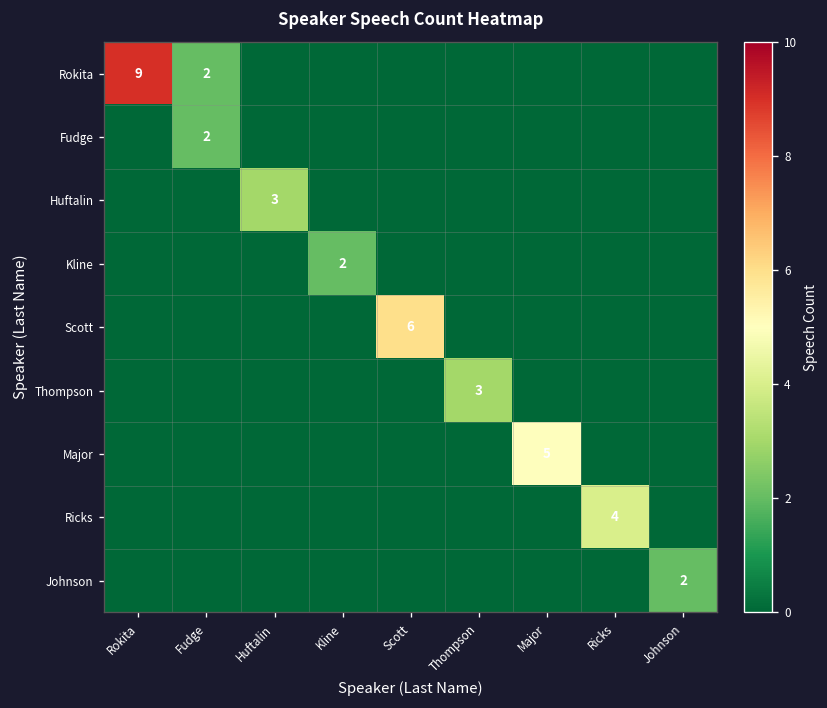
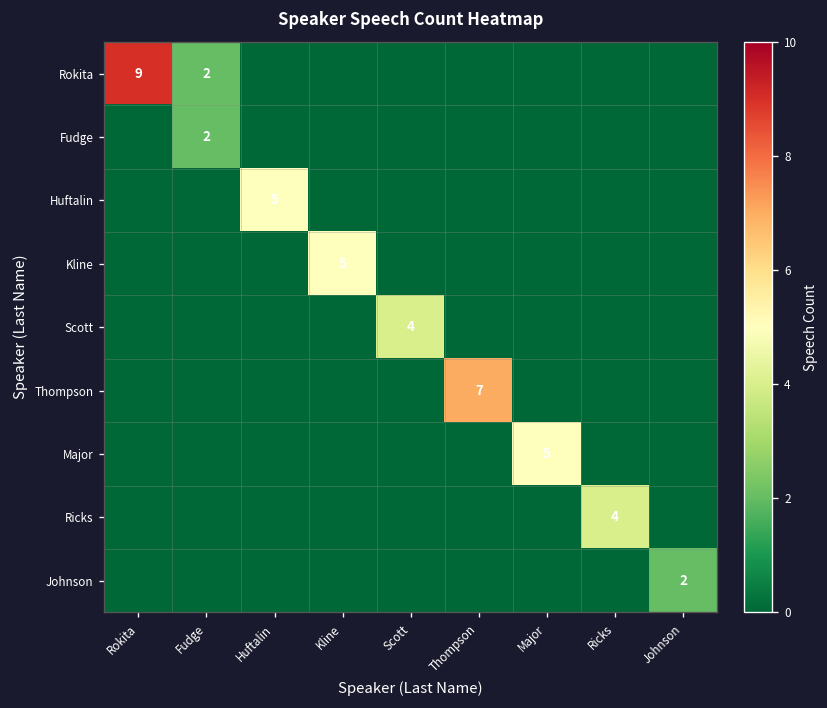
Huftalin, Huftalin: 3 -> 5
Kline, Kline: 2 -> 5
Scott, Scott: 6 -> 4
Thompson, Thompson: 3 -> 7
